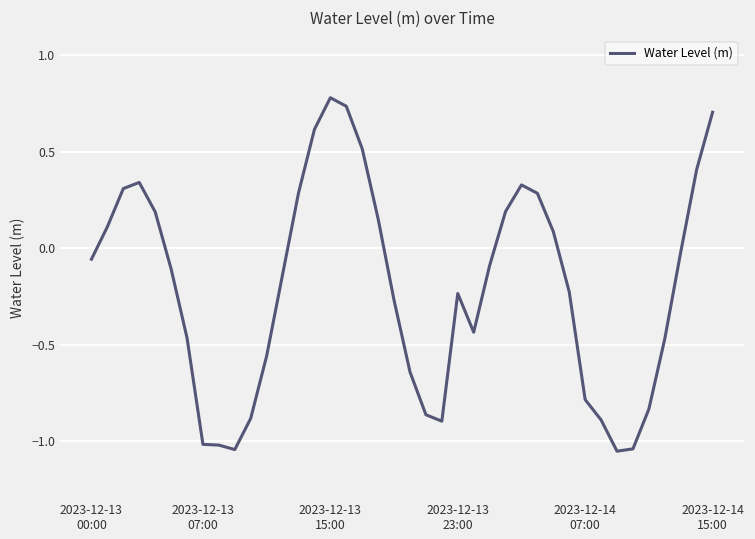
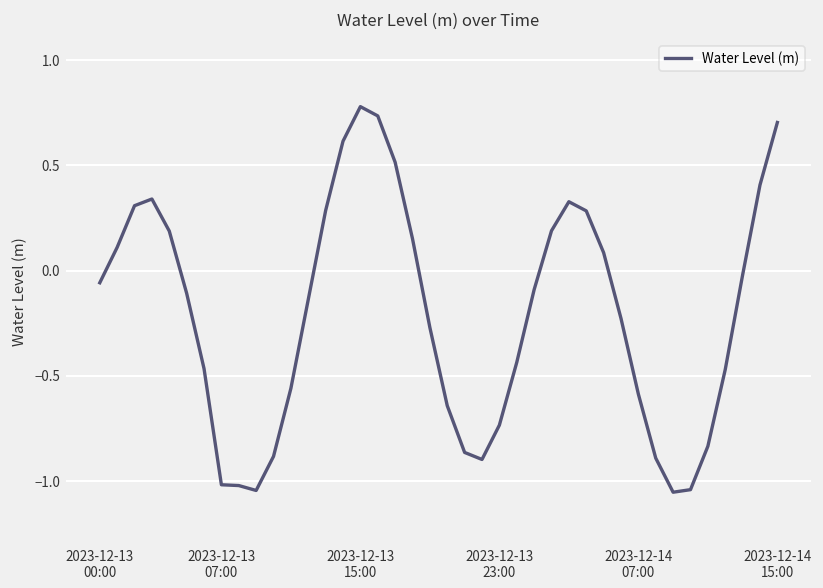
2023-12-13 23:00: -0.24 -> -0.73
2023-12-14 07:00: -0.79 -> -0.59
